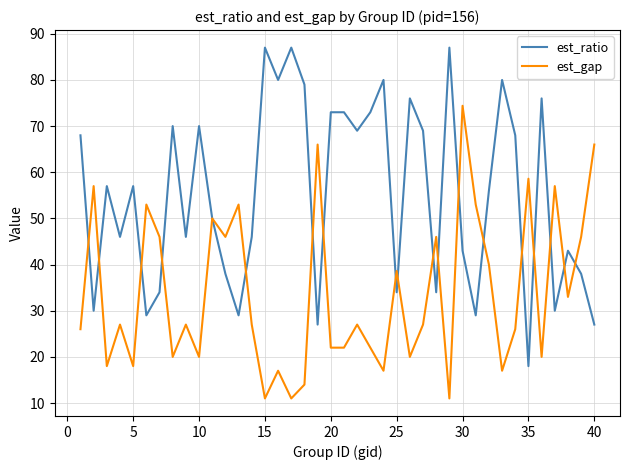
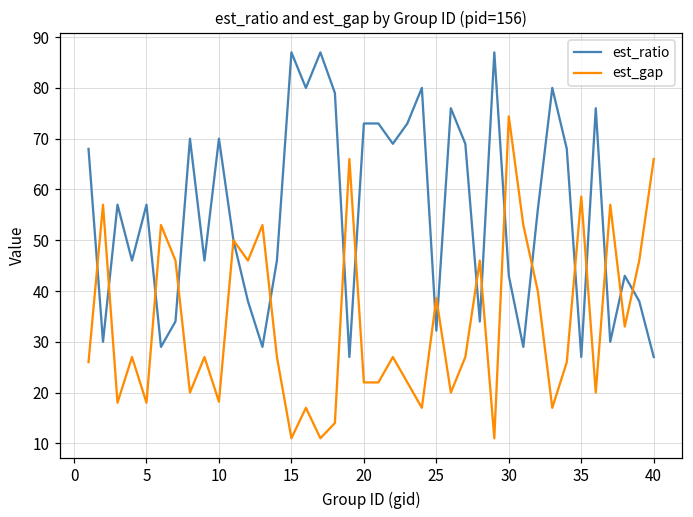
est_gap, 10: 20 -> 18
est_ratio, 25: 34 -> 32
est_ratio, 35: 18 -> 27
